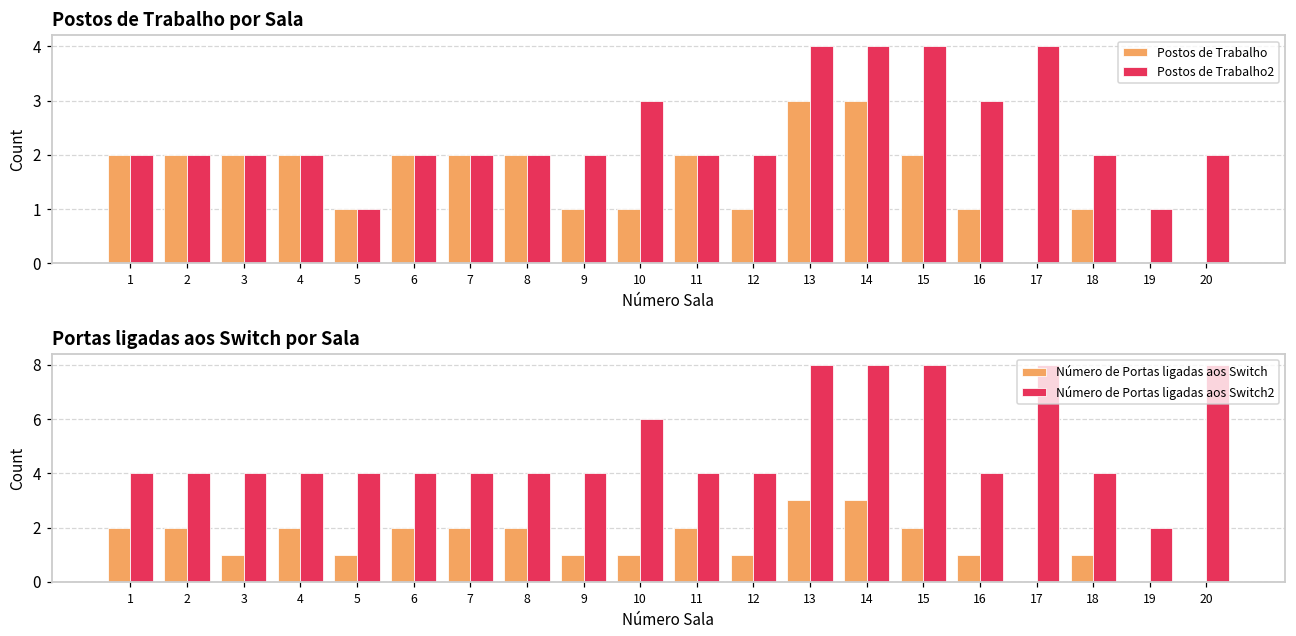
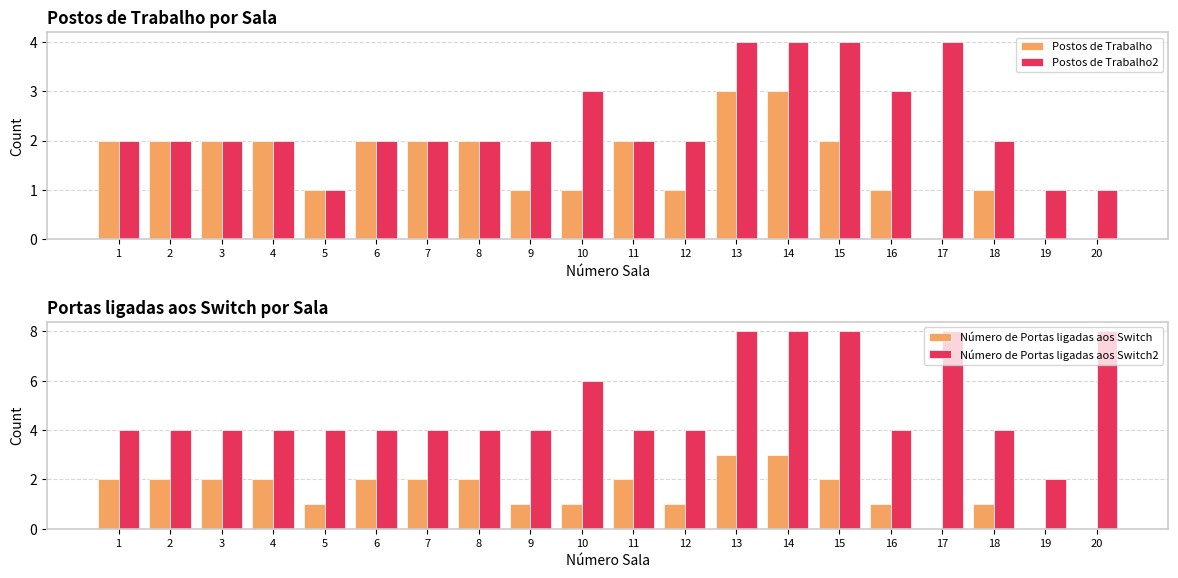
Postos de Trabalho por Sala, Postos de Trabalho2, 20: 2 -> 1
Portas ligadas aos Switch por Sala, Número de Portas ligadas aos Switch, 3: 1 -> 2
